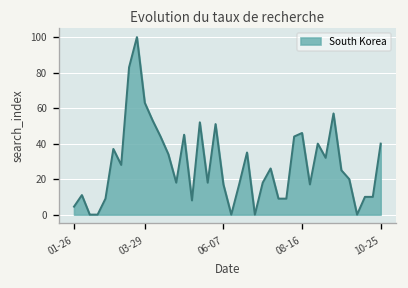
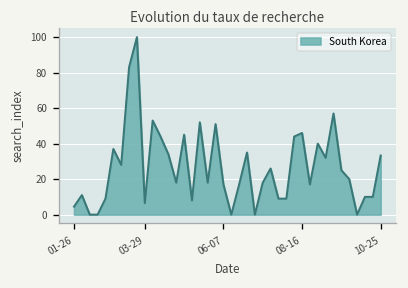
03-29: 63 -> 7
10-25: 40 -> 33
